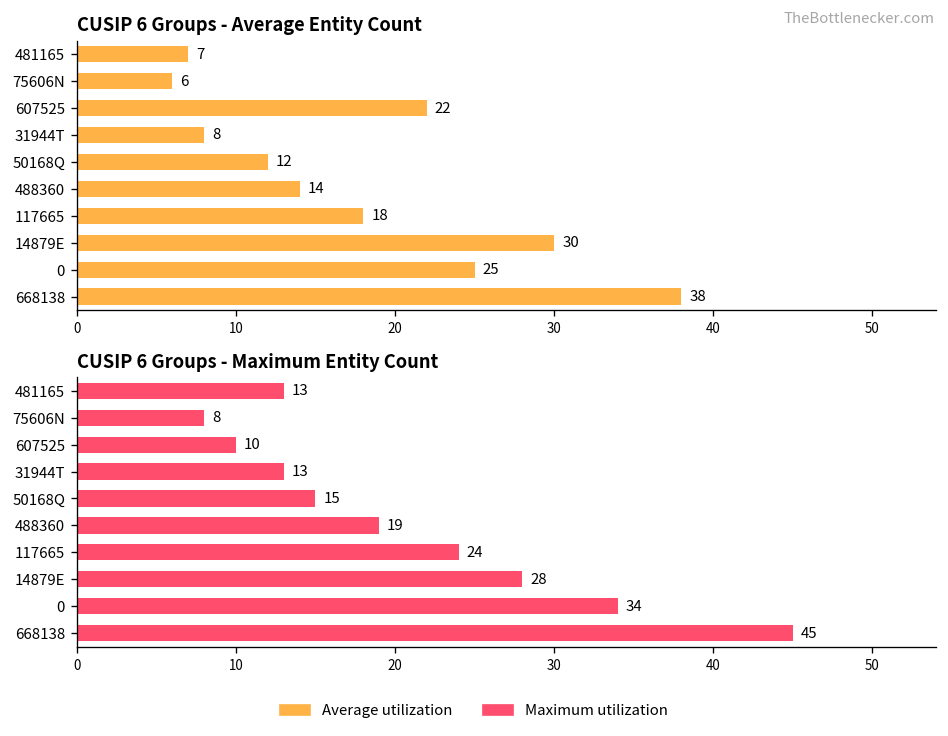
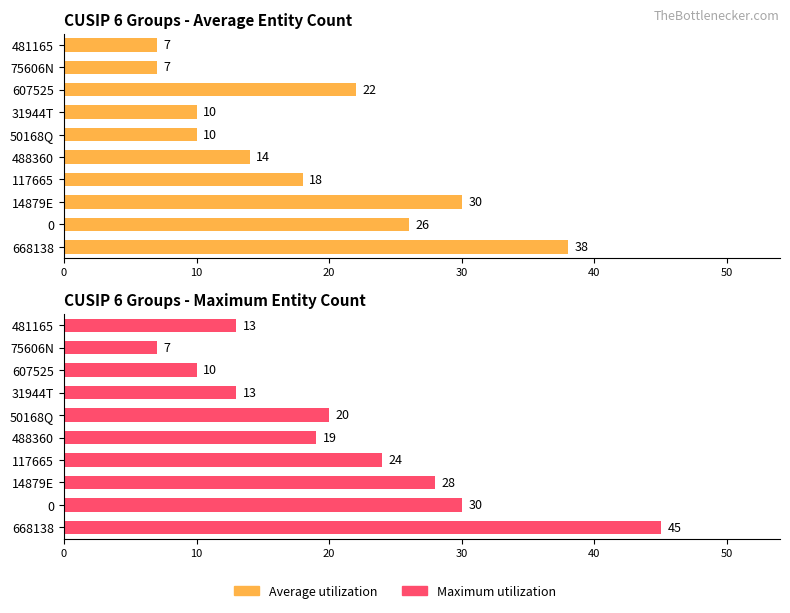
CUSIP 6 Groups - Average Entity Count, 75606N: 6 -> 7
CUSIP 6 Groups - Average Entity Count, 31944T: 8 -> 10
CUSIP 6 Groups - Average Entity Count, 50168Q: 12 -> 10
CUSIP 6 Groups - Average Entity Count, 0: 25 -> 26
CUSIP 6 Groups - Maximum Entity Count, 75606N: 8 -> 7
CUSIP 6 Groups - Maximum Entity Count, 50168Q: 15 -> 20
CUSIP 6 Groups - Maximum Entity Count, 0: 34 -> 30
